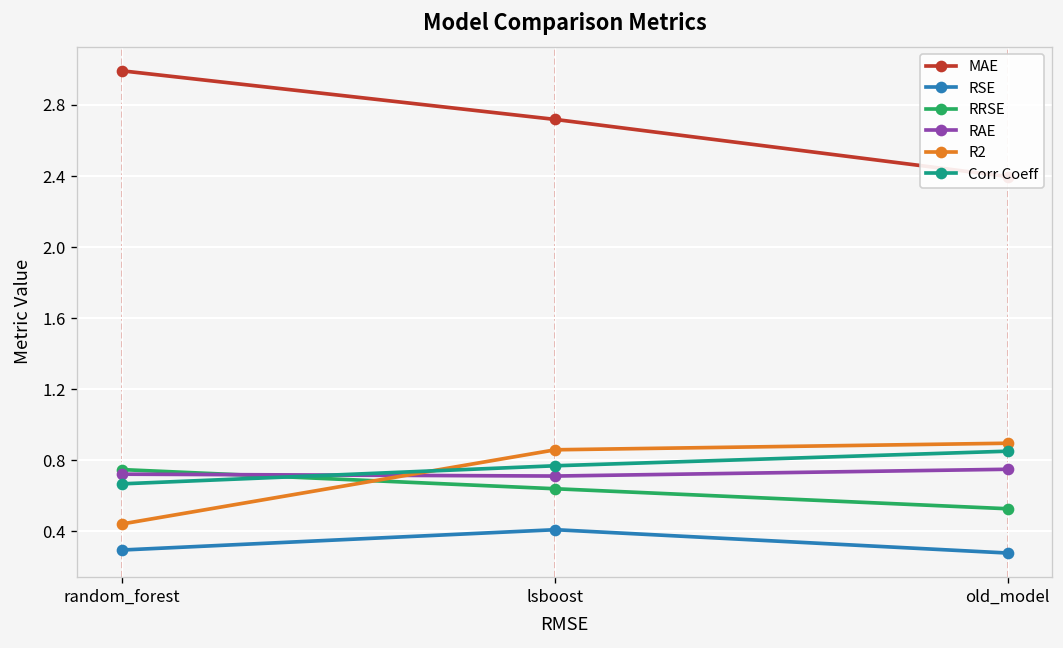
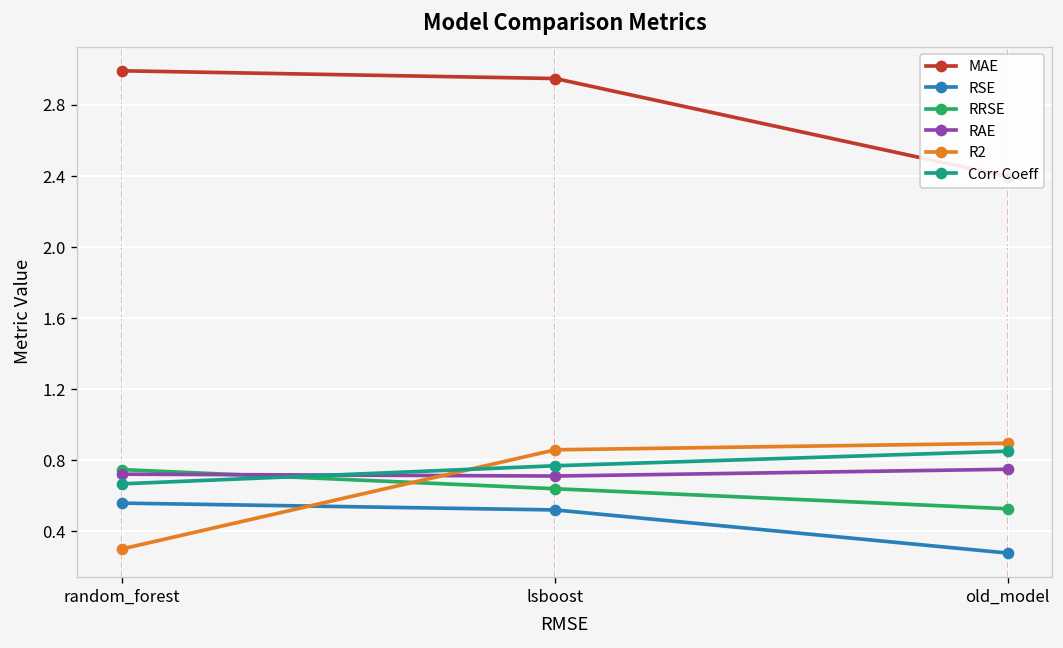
RSE, random_forest: 0.29 -> 0.56
R2, random_forest: 0.44 -> 0.30
MAE, lsboost: 2.72 -> 2.95
RSE, lsboost: 0.41 -> 0.52
